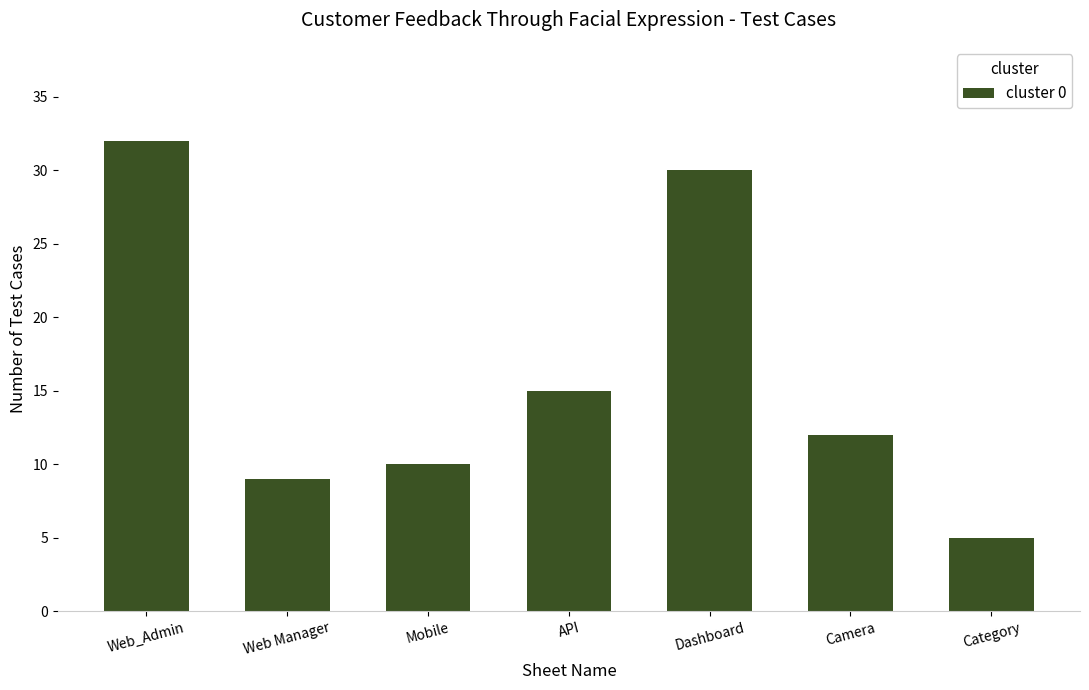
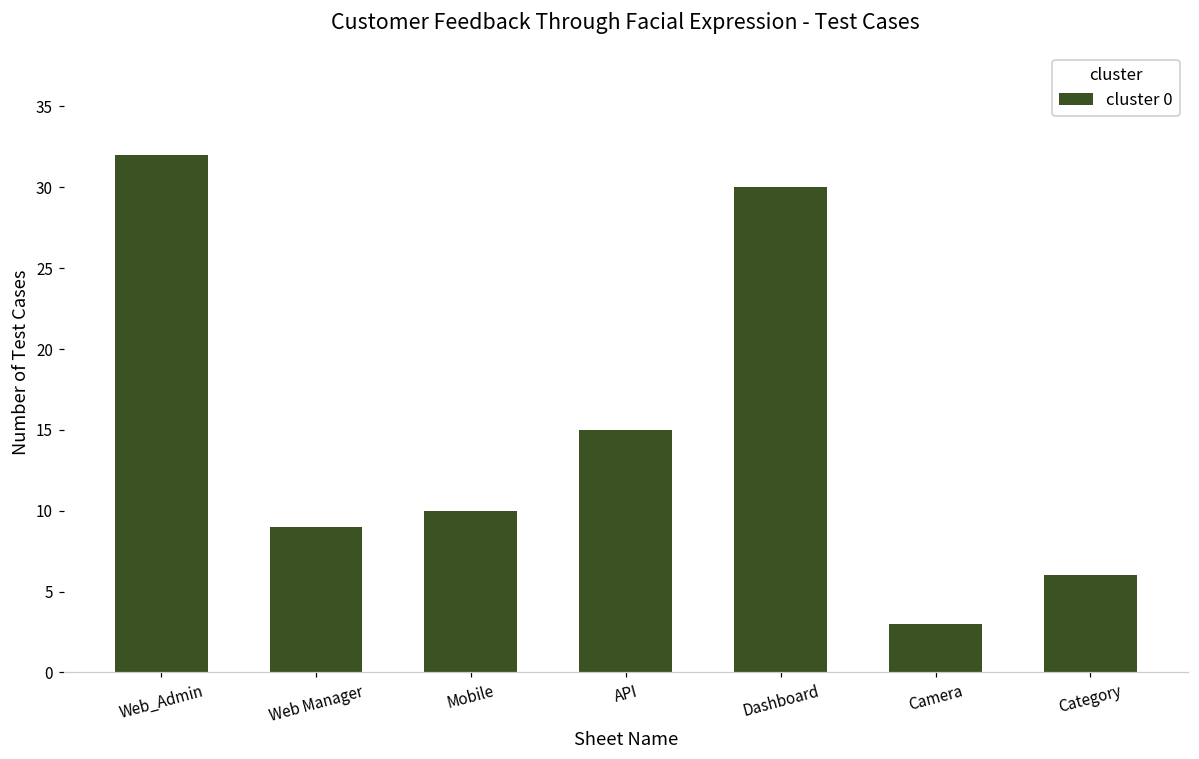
Camera: 12 -> 3
Category: 5 -> 6
